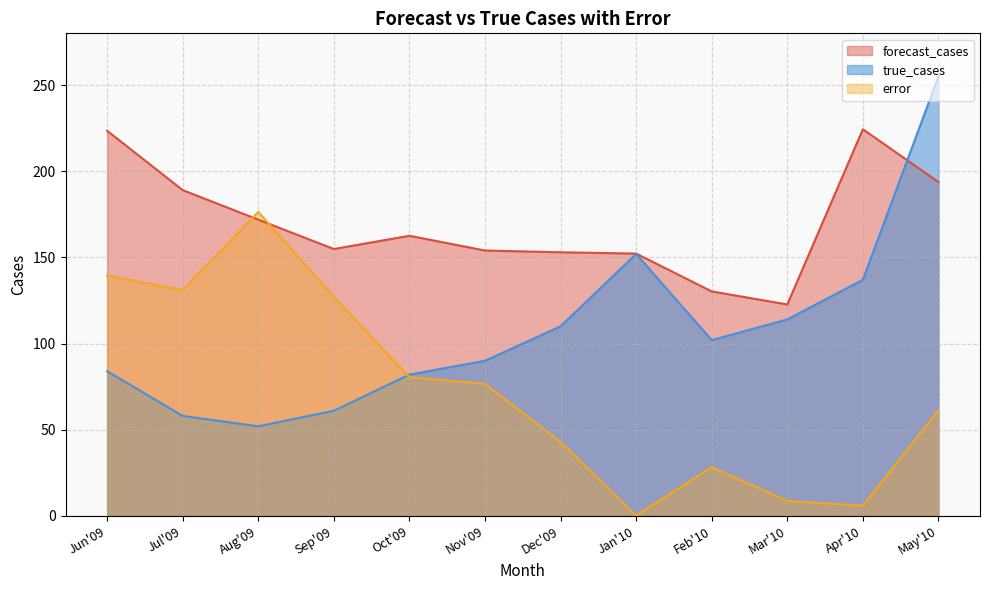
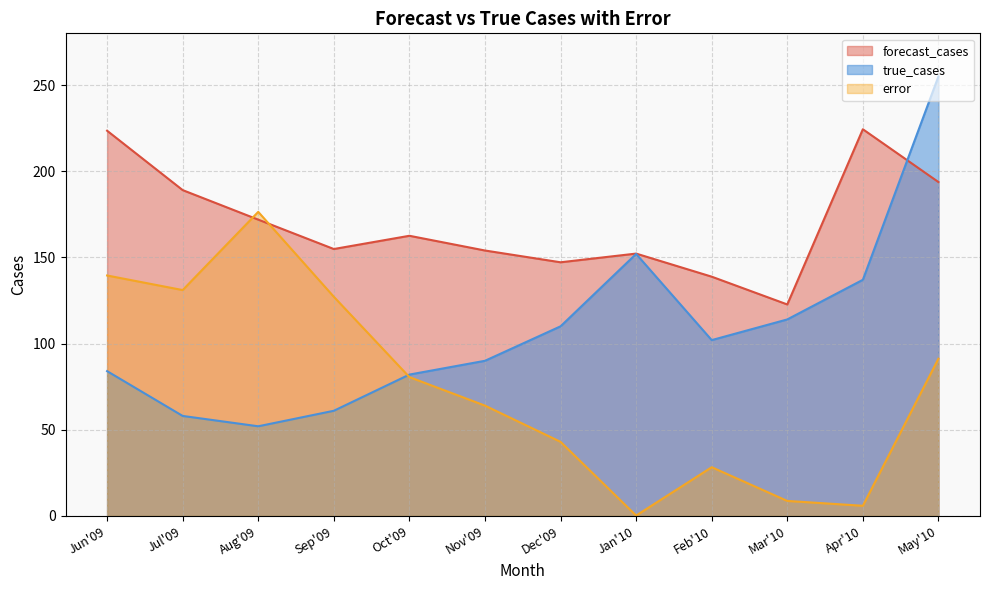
error, Nov'09: 77 -> 64
forecast_cases, Dec'09: 153 -> 147
forecast_cases, Feb'10: 130 -> 139
error, May'10: 61 -> 91
